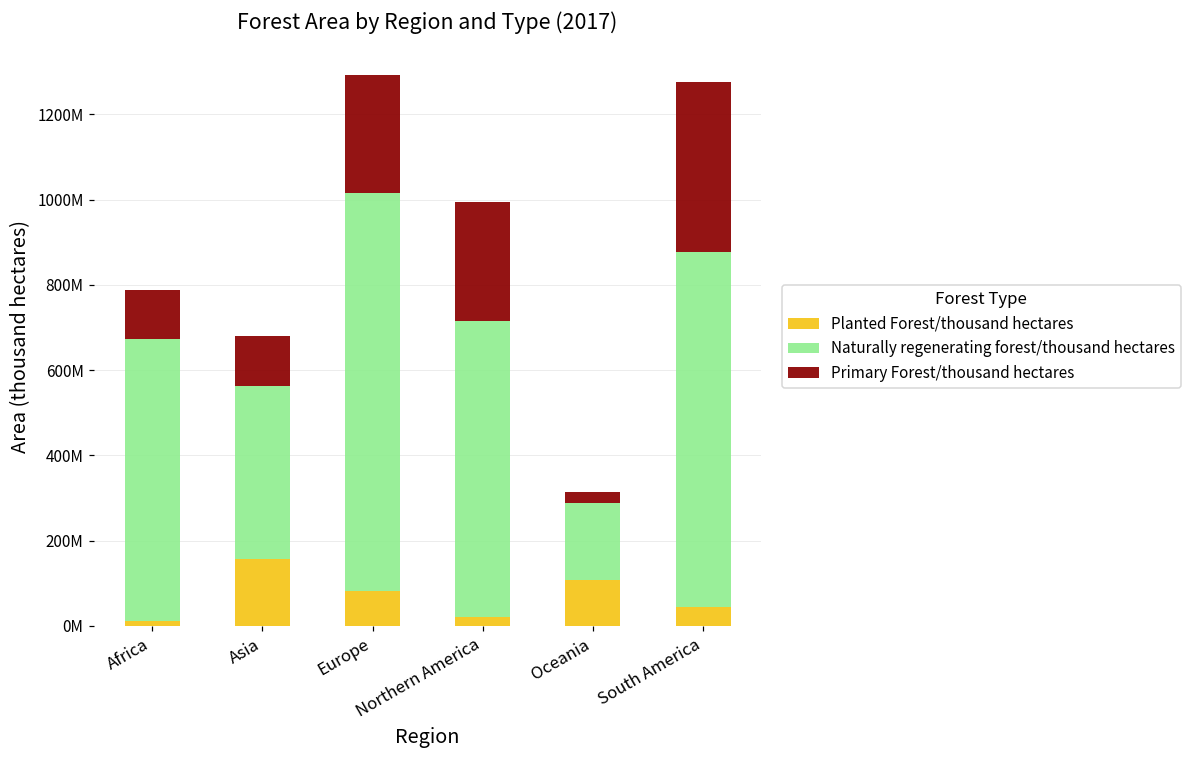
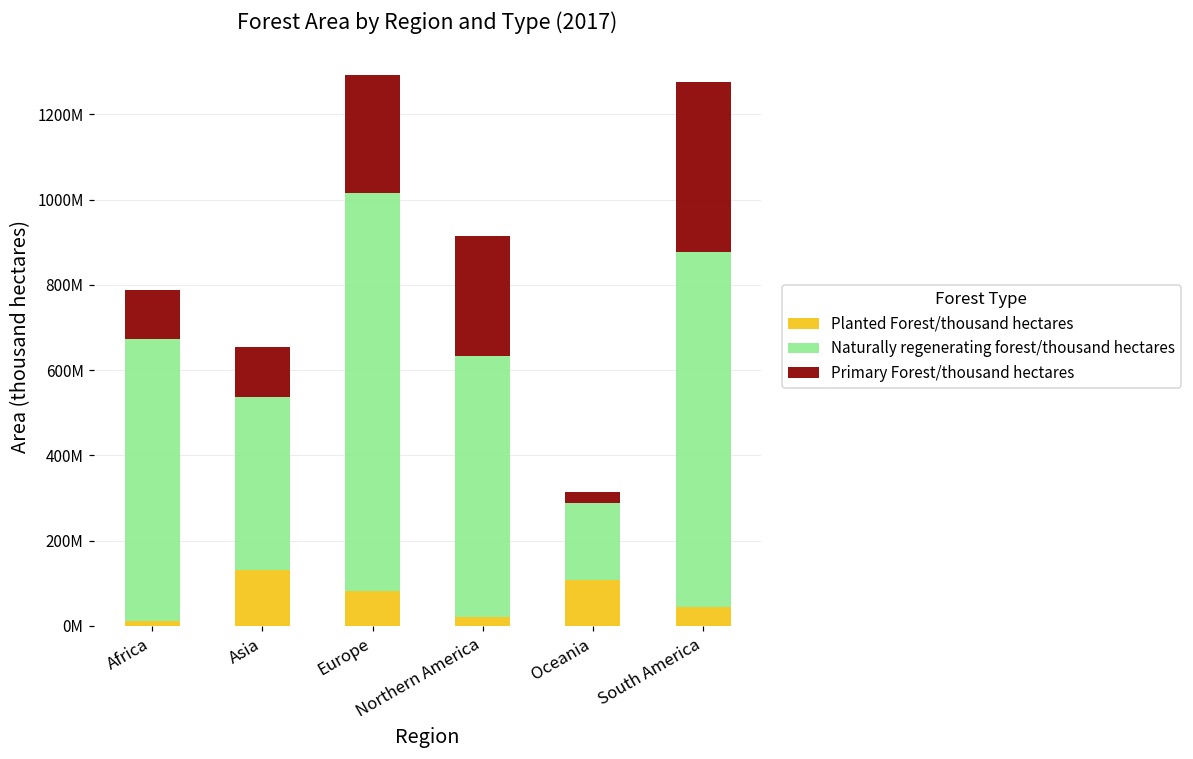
Planted Forest/thousand hectares, Asia: 160000000 -> 130000000
Naturally regenerating forest/thousand hectares, Northern America: 690000000 -> 610000000
